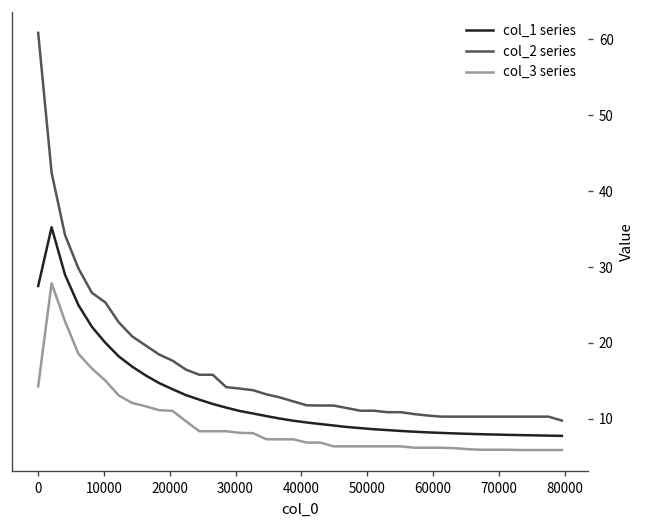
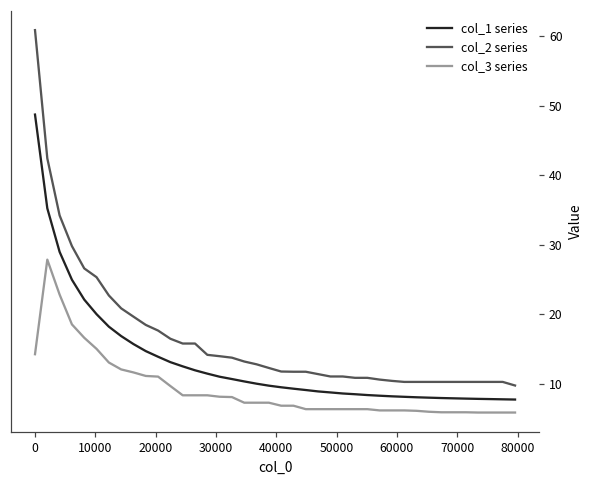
col_1 series, 0: 27 -> 49
